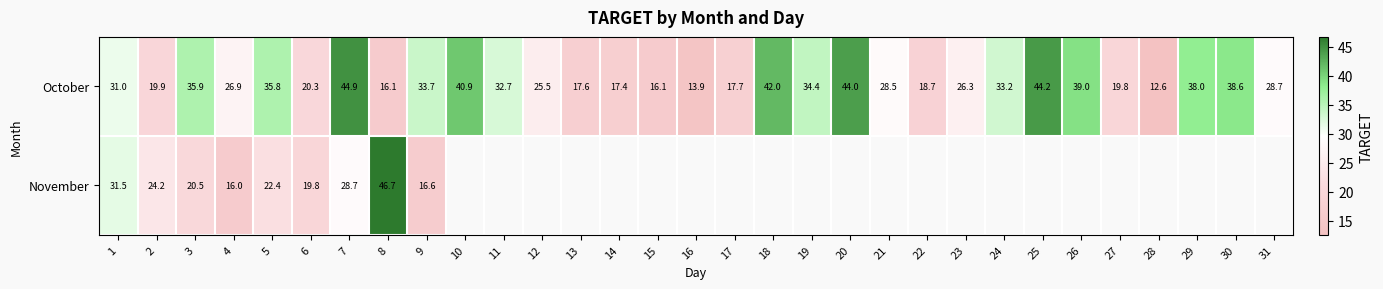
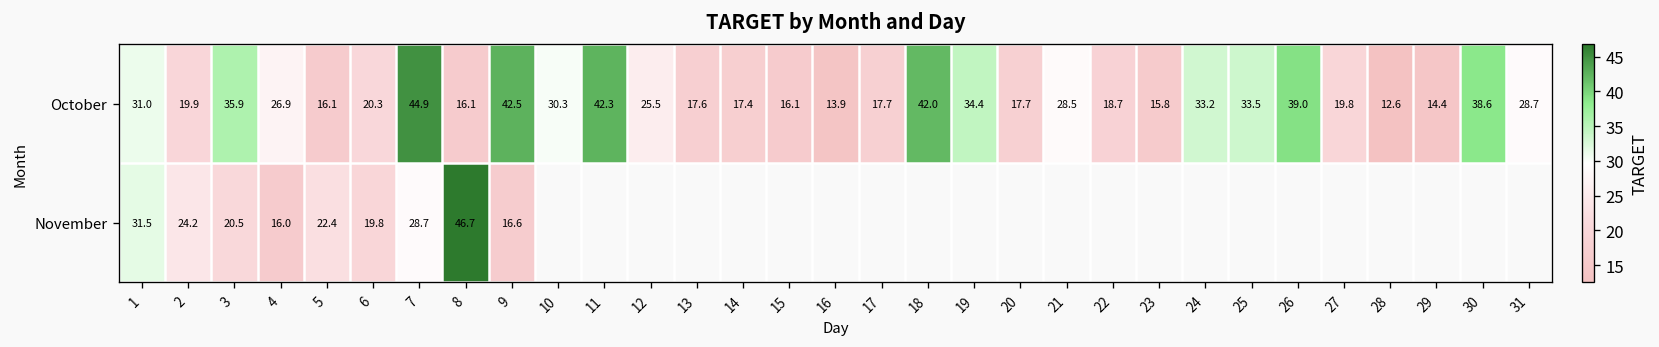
October, 5: 35.8 -> 16.1
October, 9: 33.7 -> 42.5
October, 10: 40.9 -> 30.3
October, 11: 32.7 -> 42.3
October, 20: 44.0 -> 17.7
October, 23: 26.3 -> 15.8
October, 25: 44.2 -> 33.5
October, 29: 38.0 -> 14.4
